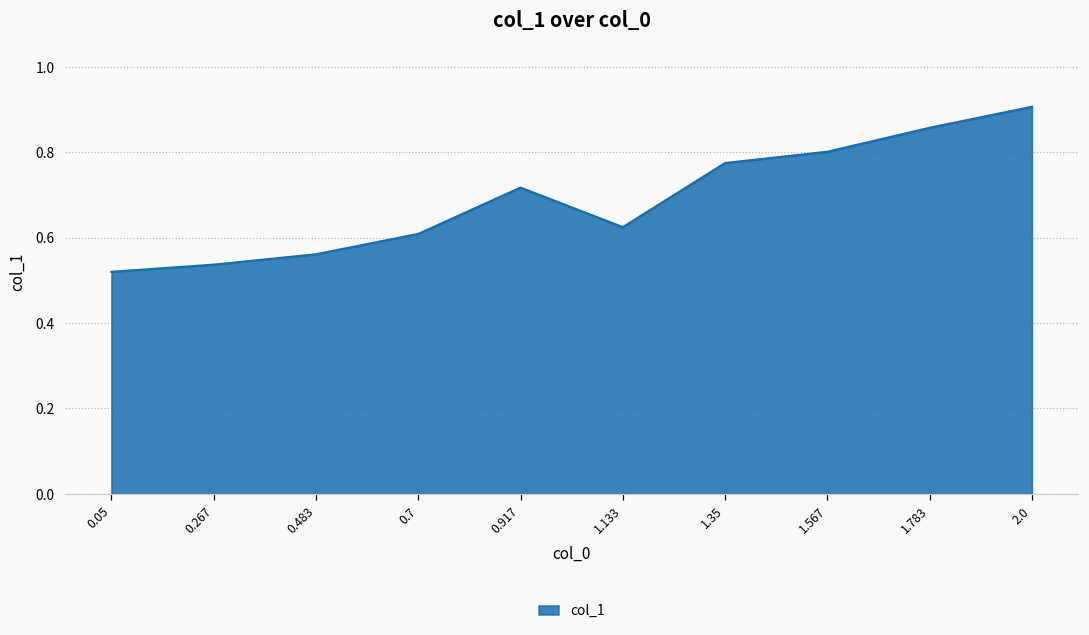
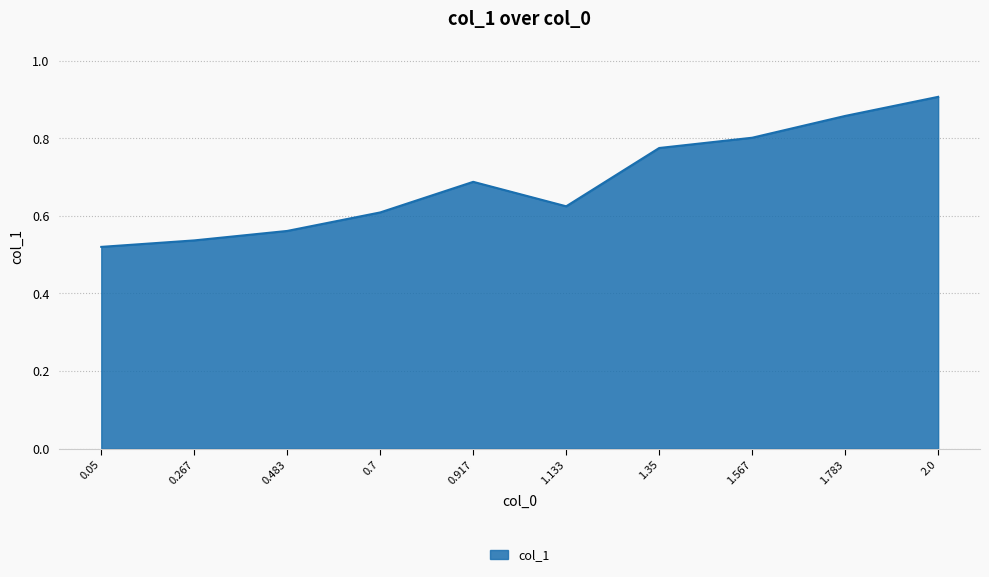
0.917: 0.72 -> 0.69
